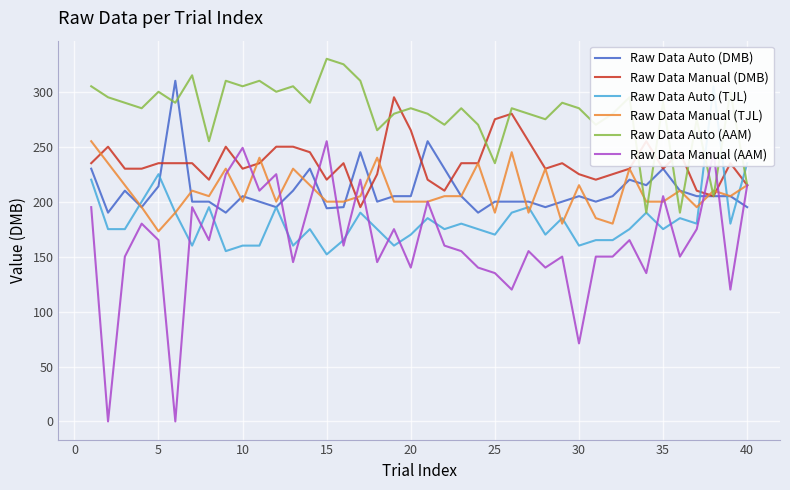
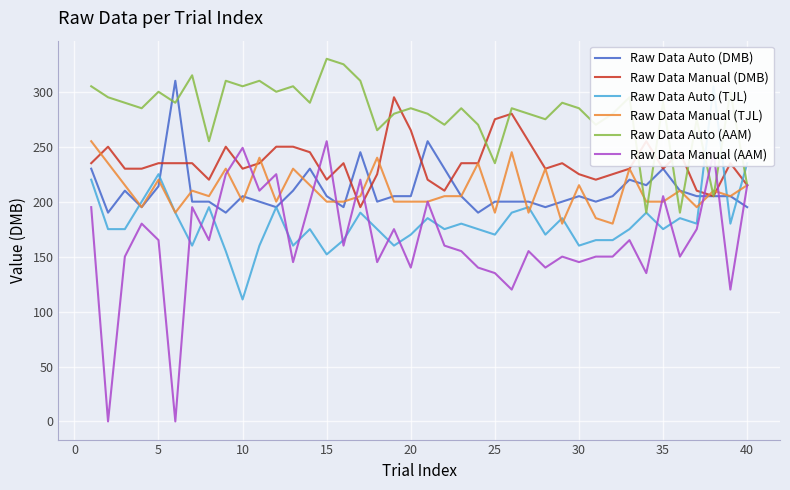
Raw Data Manual (TJL), 5: 173 -> 220
Raw Data Auto (TJL), 10: 160 -> 111
Raw Data Auto (DMB), 15: 194 -> 205
Raw Data Manual (AAM), 30: 71 -> 145
